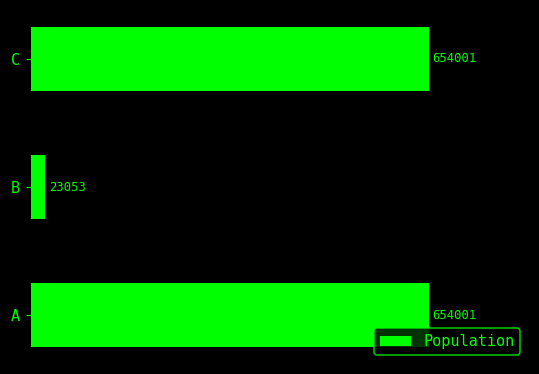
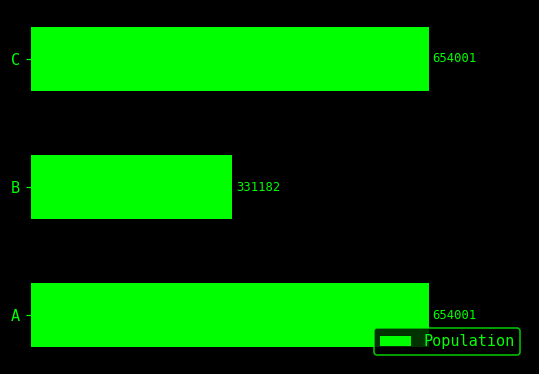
B: 23053 -> 331182
